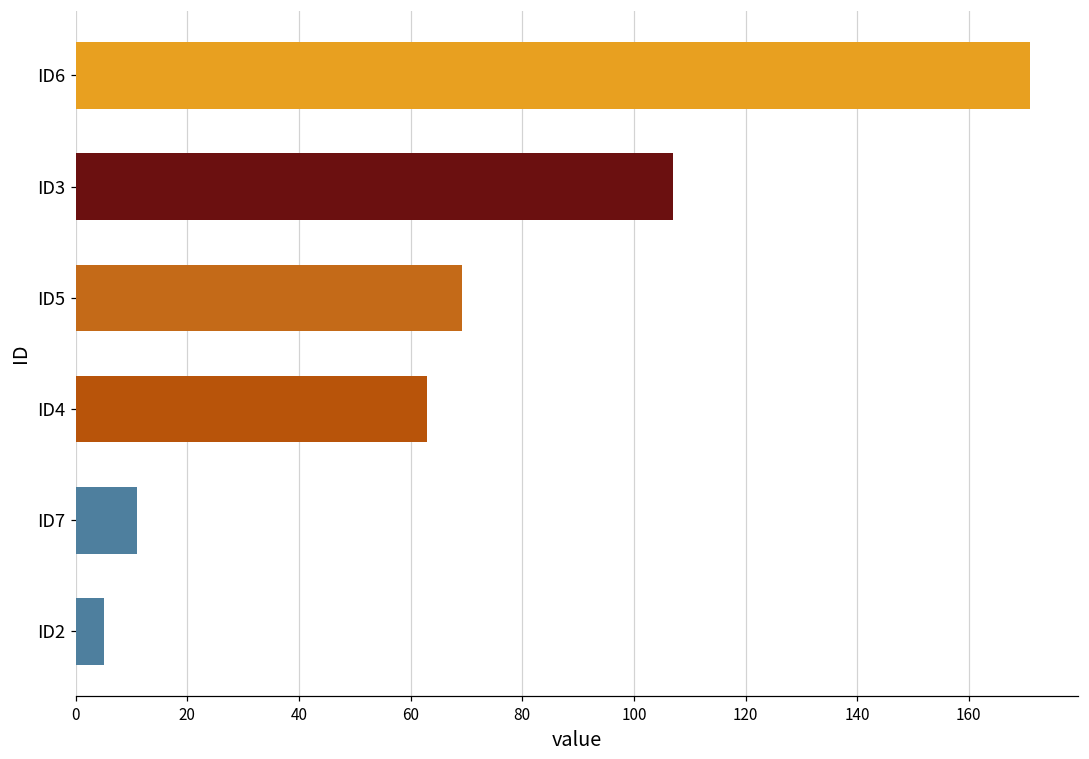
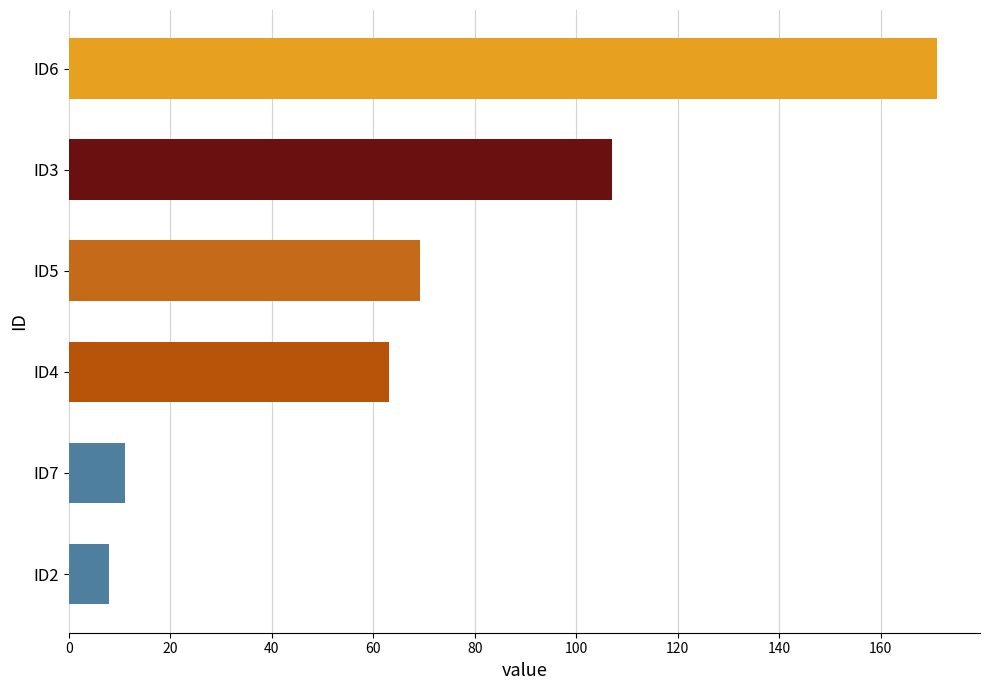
ID2: 5 -> 8
